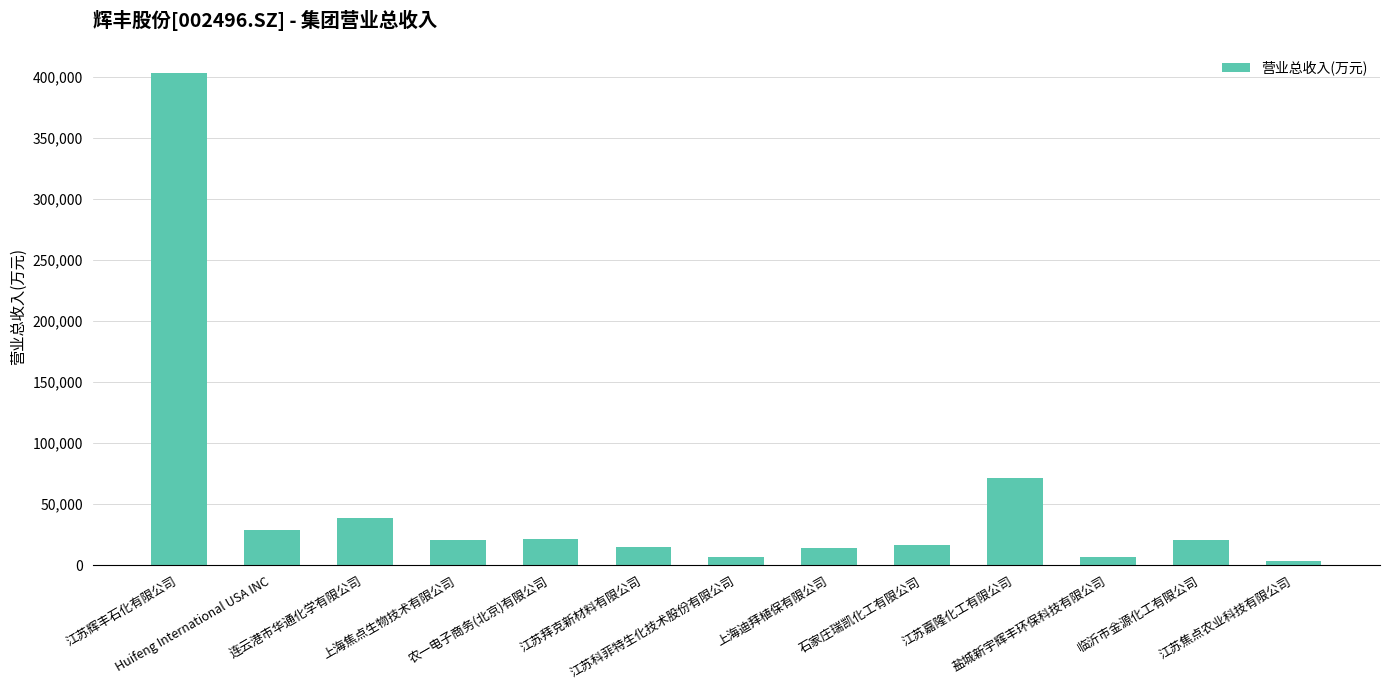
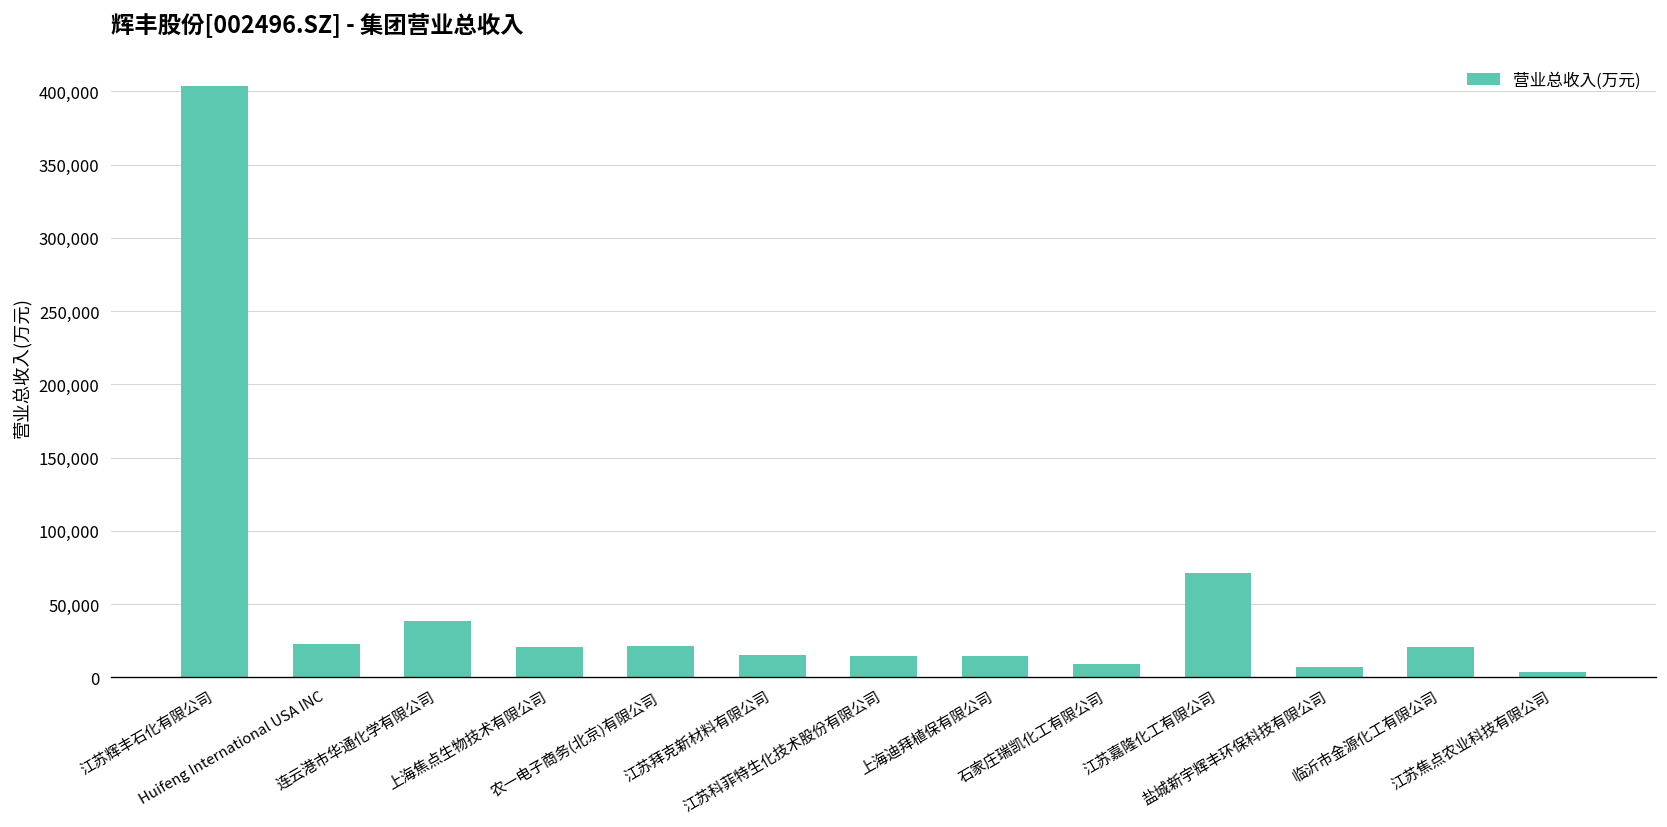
Huifeng International USA INC: 29,000 -> 22,000
江苏科菲特生化技术股份有限公司: 7,000 -> 15,000
石家庄瑞凯化工有限公司: 17,000 -> 9,000
